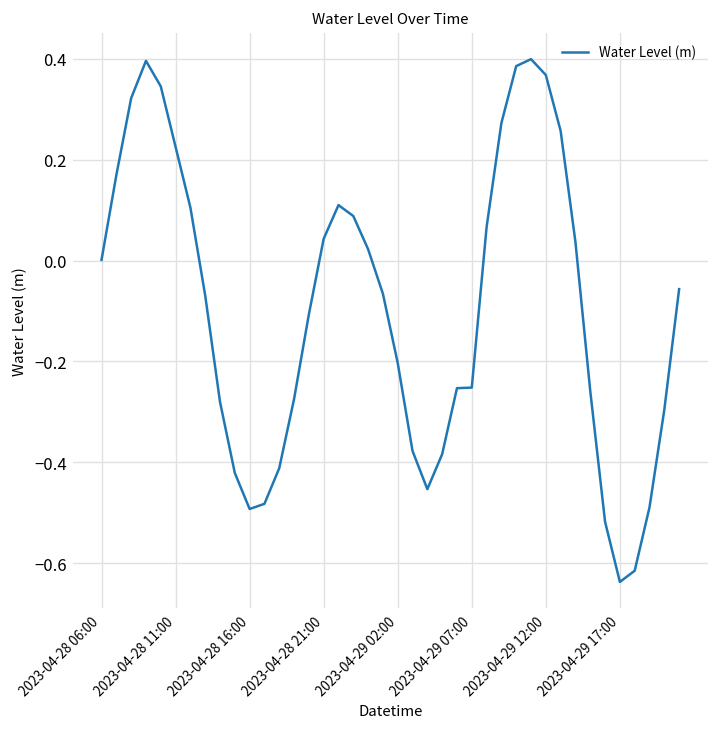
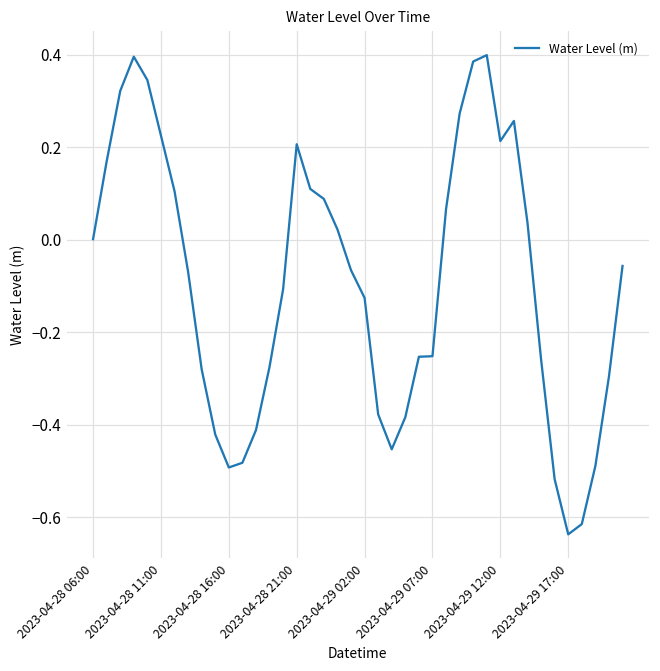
2023-04-28 21:00: 0.04 -> 0.21
2023-04-29 02:00: -0.20 -> -0.13
2023-04-29 12:00: 0.37 -> 0.21
